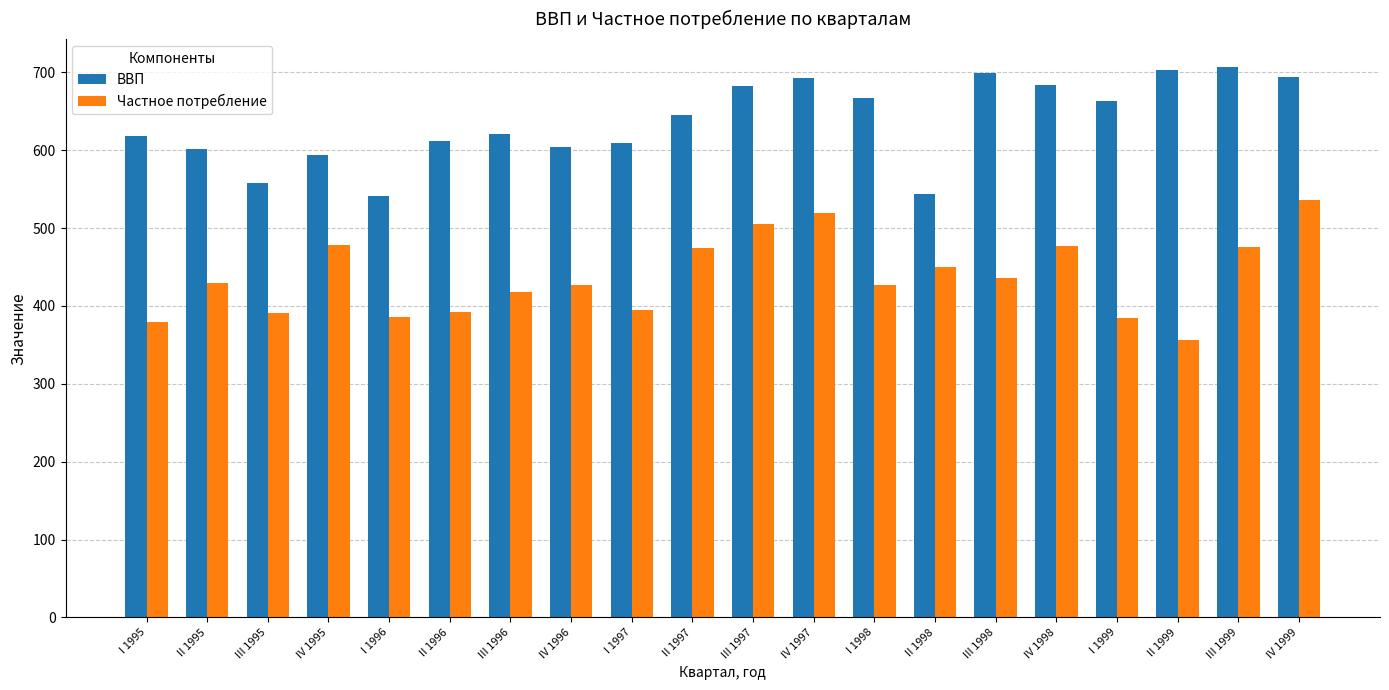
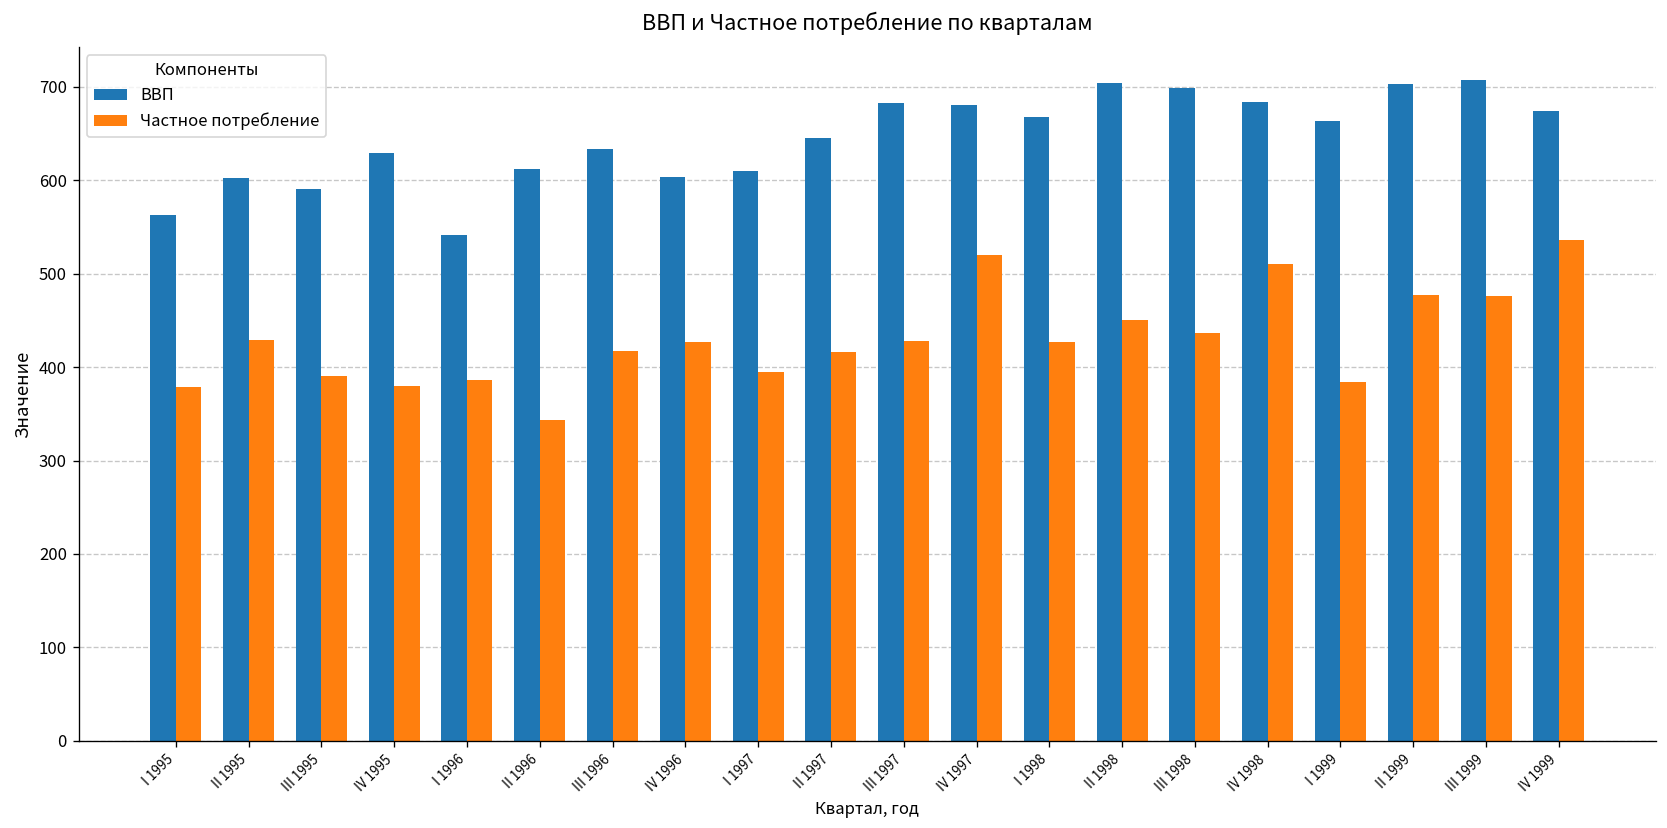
ВВП, I 1995: 620 -> 560
ВВП, III 1995: 560 -> 590
ВВП, IV 1995: 590 -> 630
Частное потребление, IV 1995: 480 -> 380
Частное потребление, II 1996: 390 -> 340
ВВП, III 1996: 620 -> 630
Частное потребление, II 1997: 470 -> 420
Частное потребление, III 1997: 510 -> 430
ВВП, IV 1997: 690 -> 680
ВВП, II 1998: 540 -> 700
Частное потребление, IV 1998: 480 -> 510
Частное потребление, II 1999: 360 -> 480
ВВП, IV 1999: 690 -> 670
